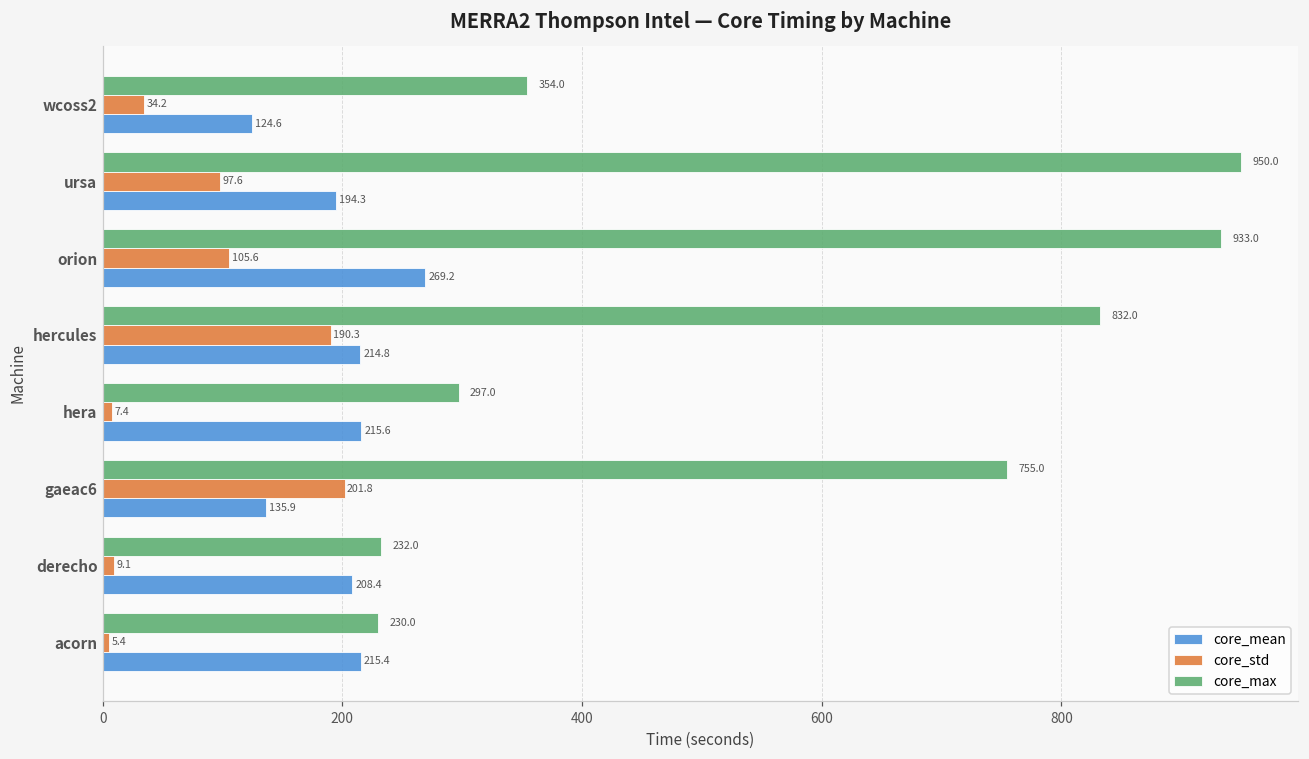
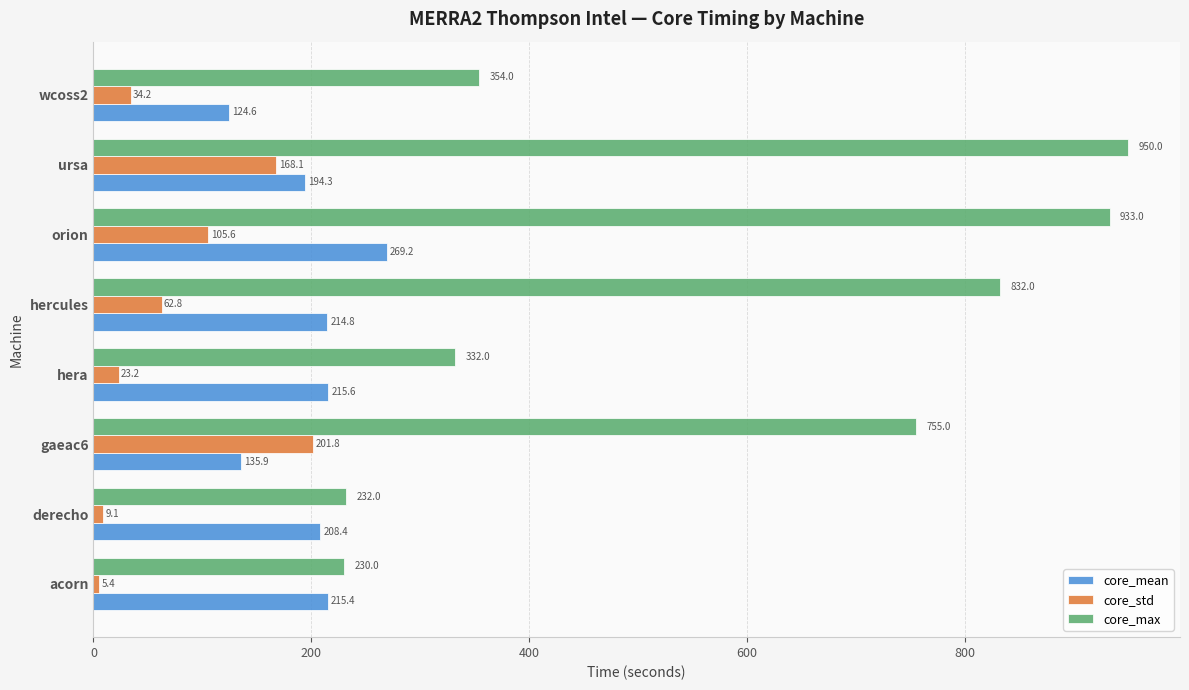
core_std, ursa: 97.6 -> 168.1
core_std, hercules: 190.3 -> 62.8
core_max, hera: 297.0 -> 332.0
core_std, hera: 7.4 -> 23.2
